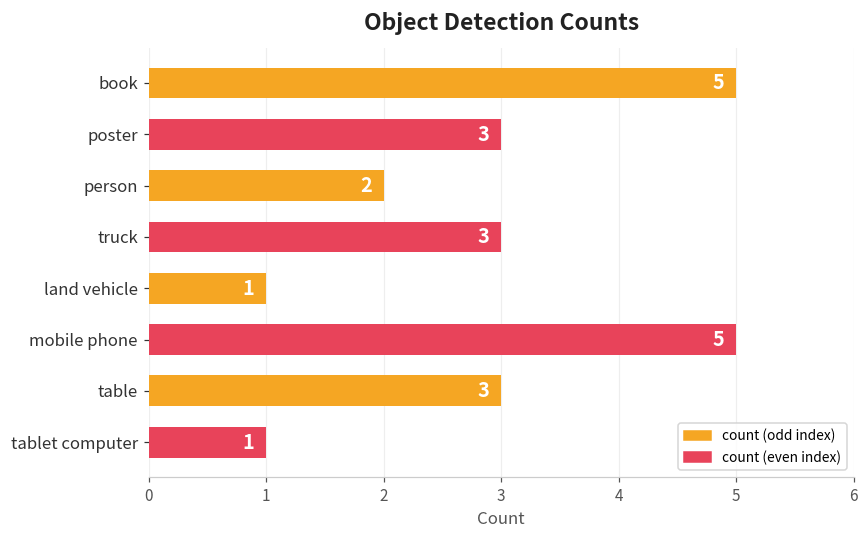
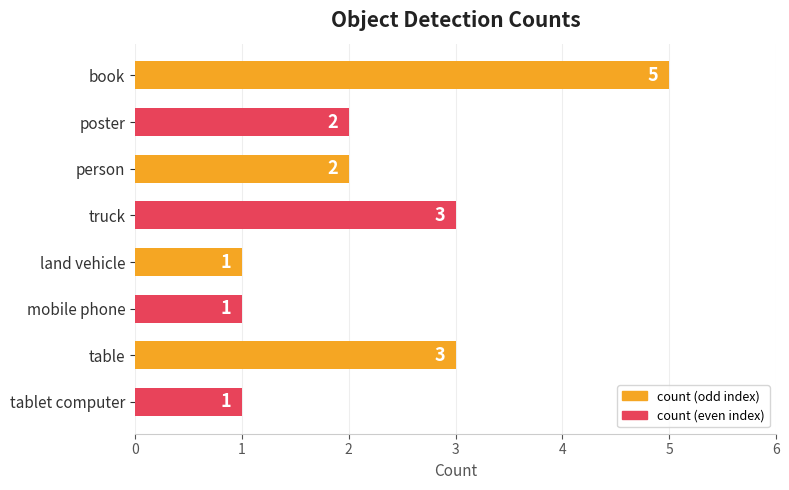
poster: 3 -> 2
mobile phone: 5 -> 1
